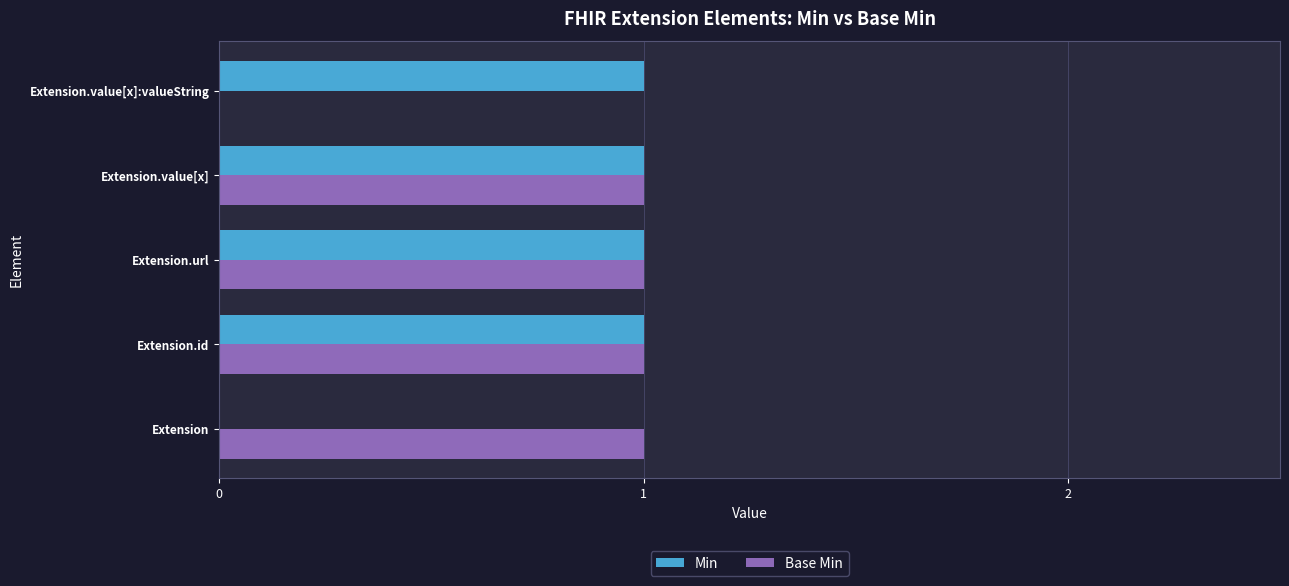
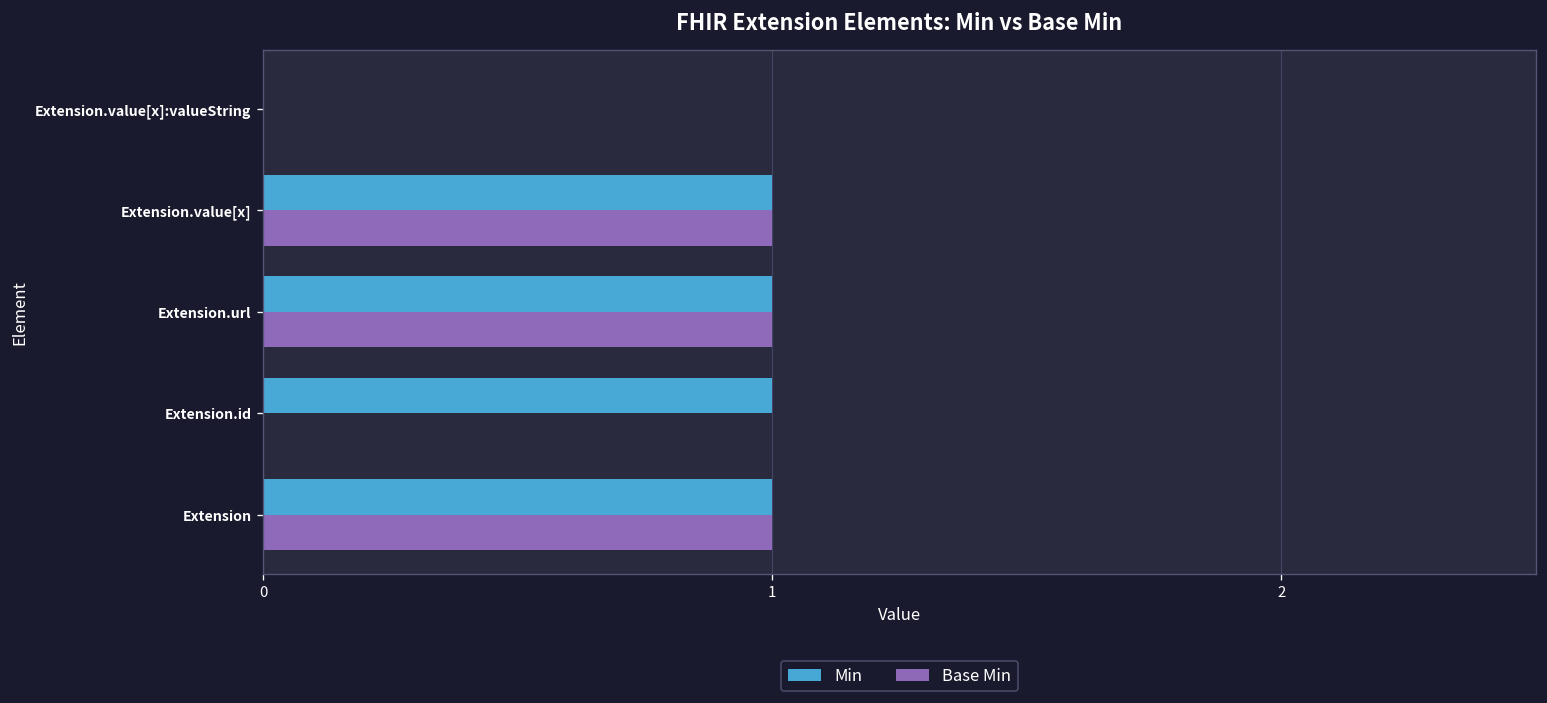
Min, Extension.value[x]:valueString: 1 -> 0
Base Min, Extension.id: 1 -> 0
Min, Extension: 0 -> 1
